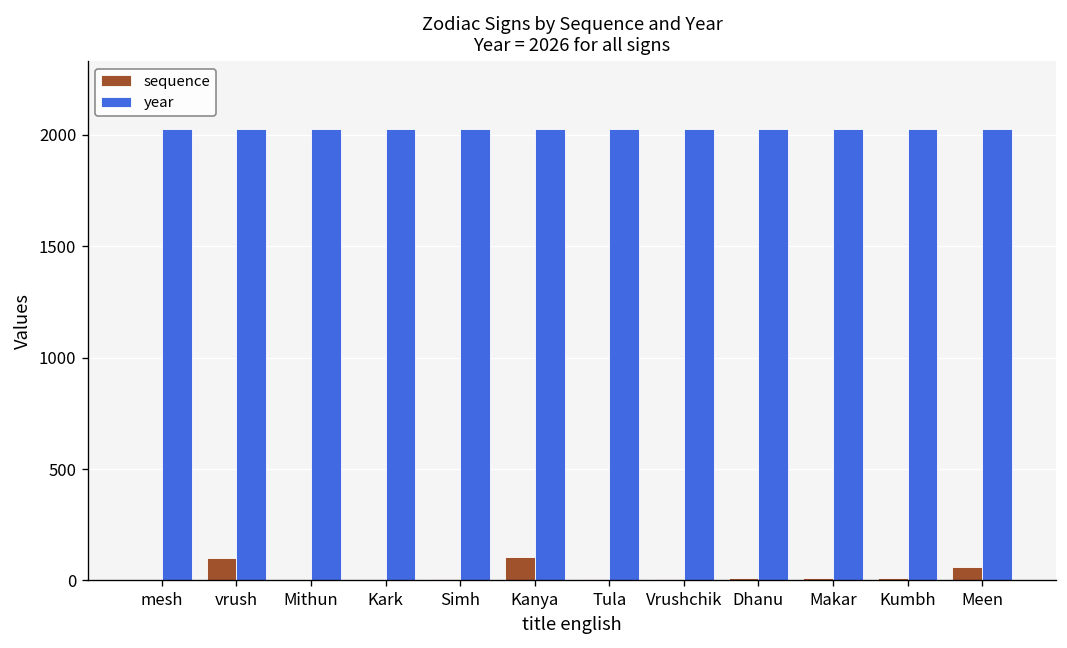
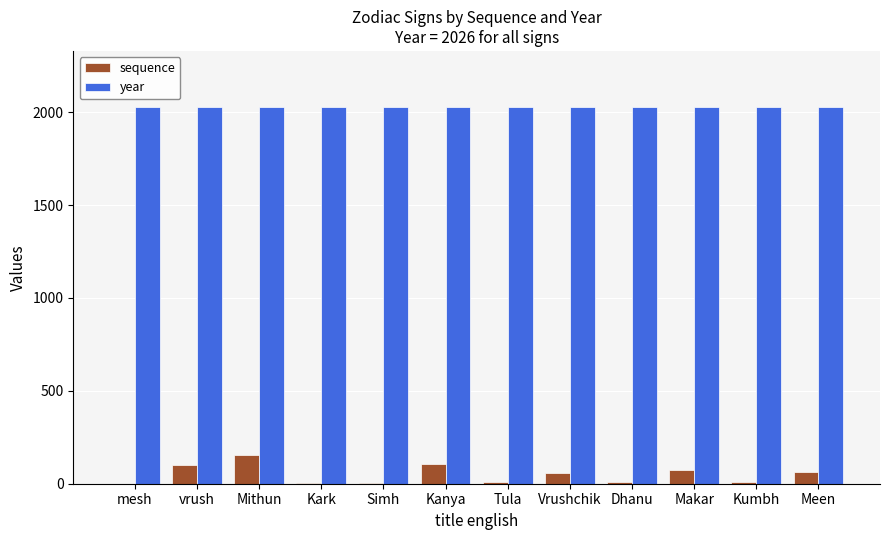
sequence, Mithun: 0 -> 150
sequence, Vrushchik: 10 -> 60
sequence, Makar: 10 -> 80
